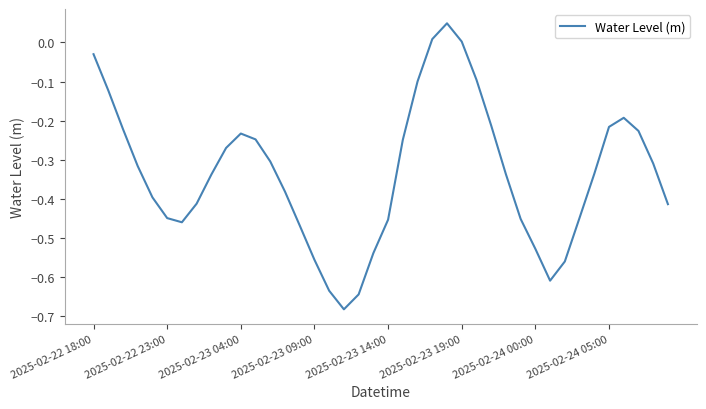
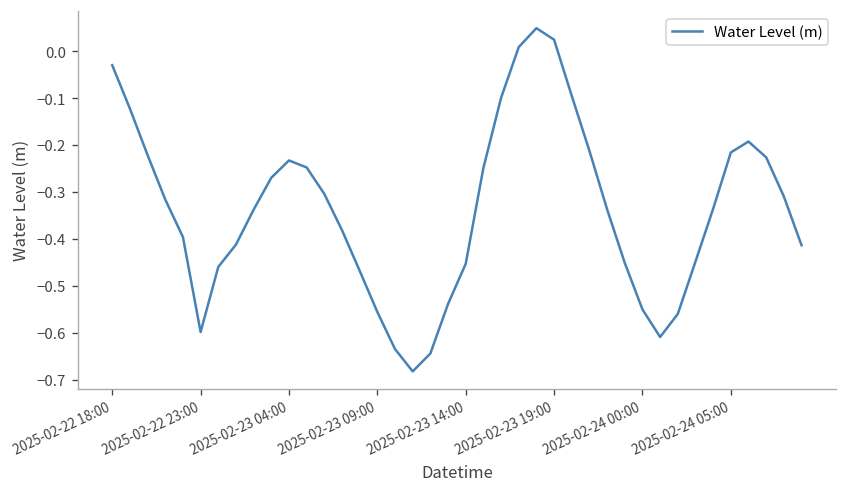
2025-02-22 23:00: -0.45 -> -0.60
2025-02-23 19:00: 0.00 -> 0.02
2025-02-24 00:00: -0.53 -> -0.55
